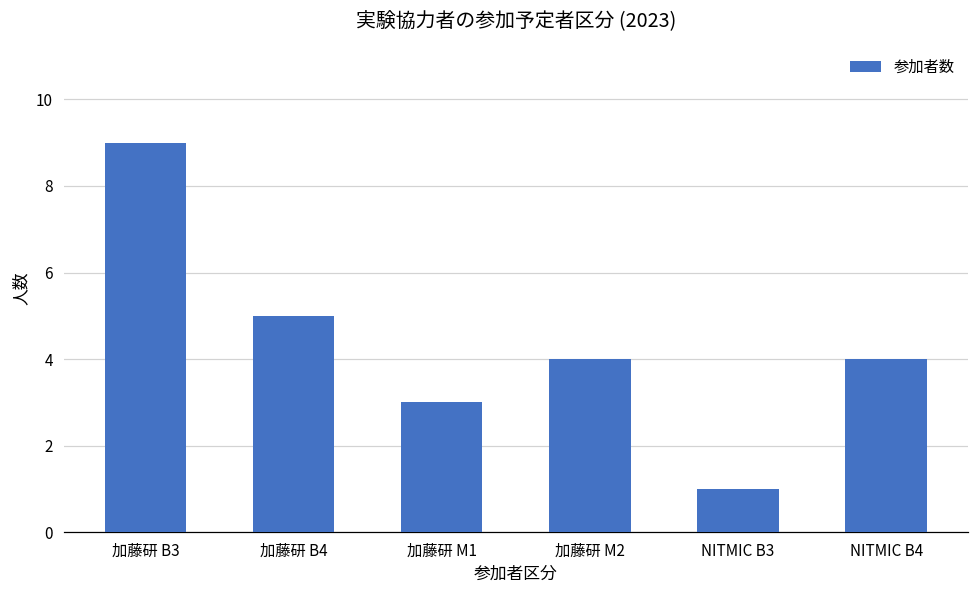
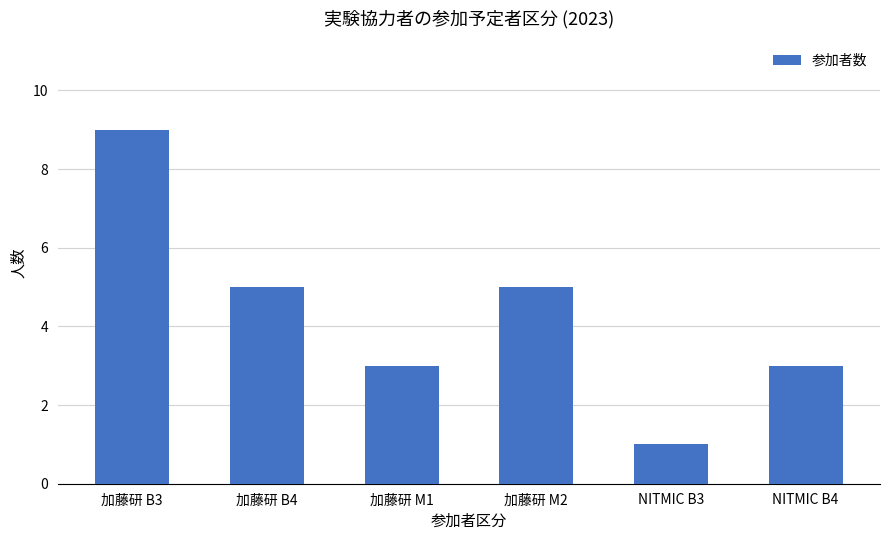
加藤研 M2: 4 -> 5
NITMIC B4: 4 -> 3
